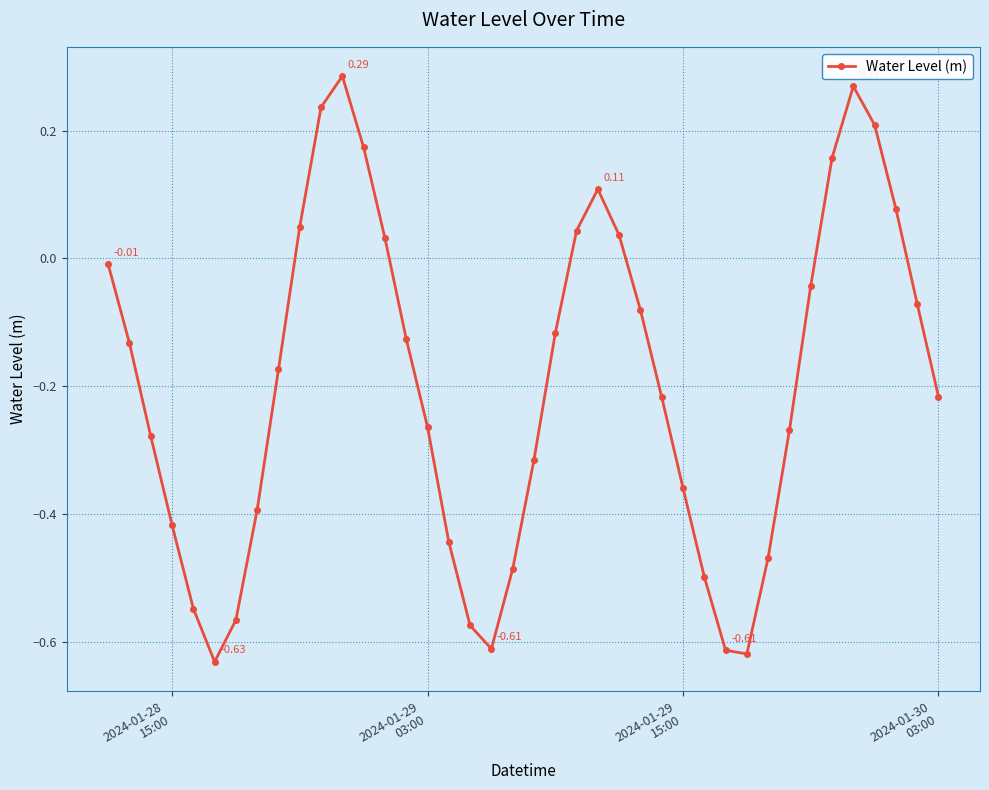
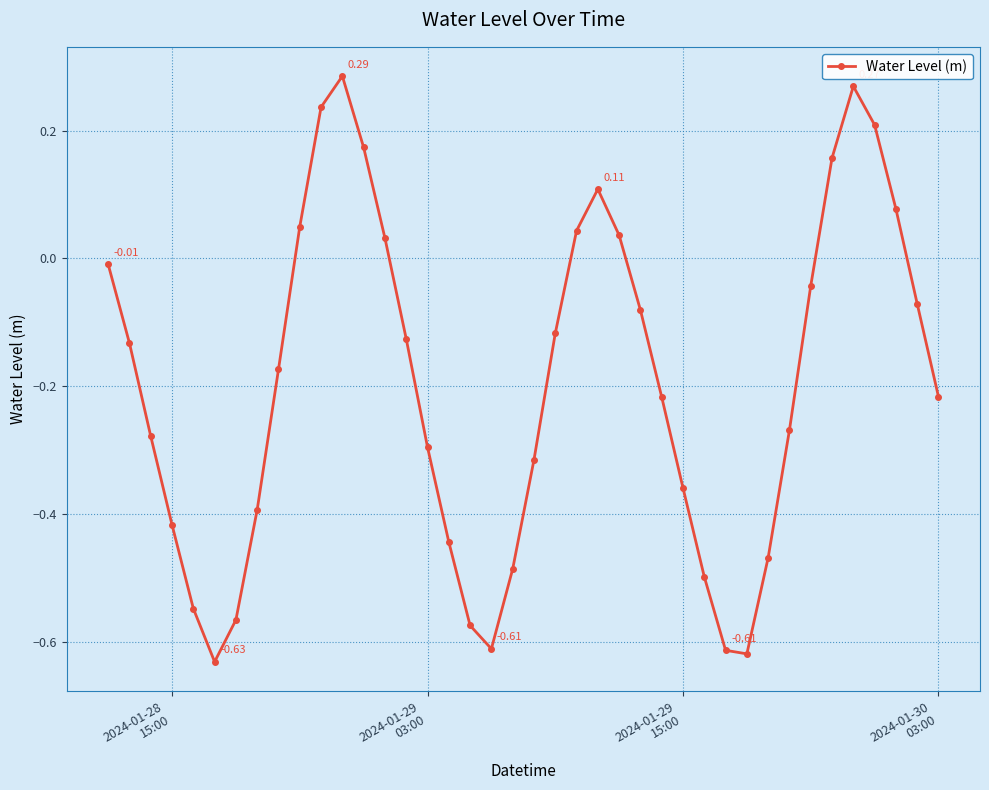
2024-01-29 03:00: -0.26 -> -0.30
